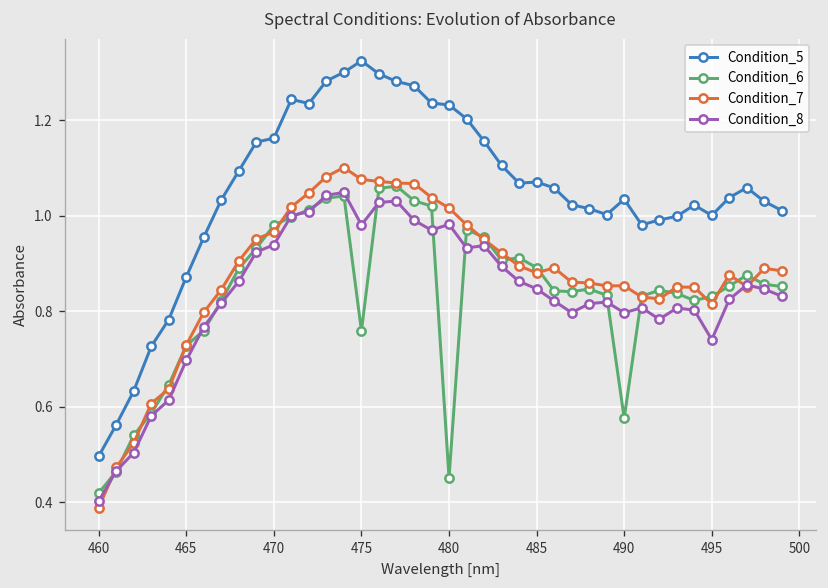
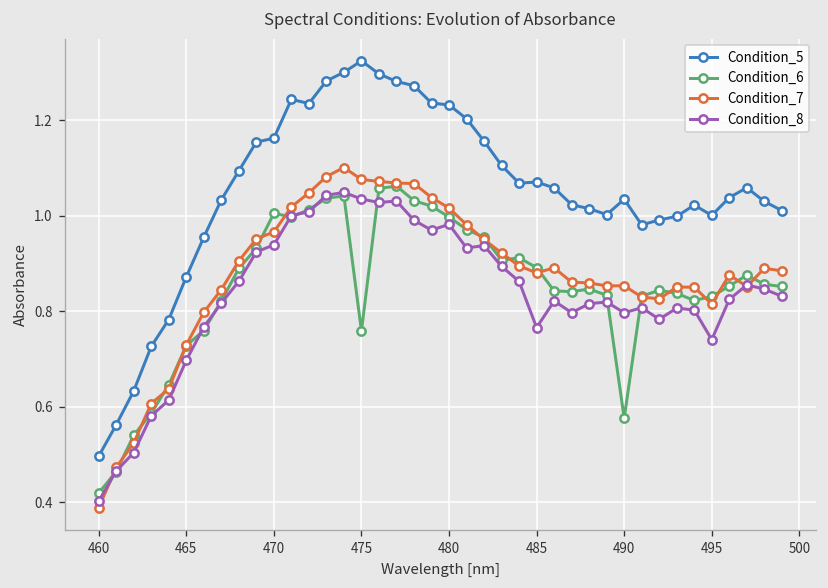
Condition_6, 470: 0.98 -> 1.00
Condition_8, 475: 0.98 -> 1.03
Condition_6, 480: 0.45 -> 1.00
Condition_8, 485: 0.85 -> 0.77
